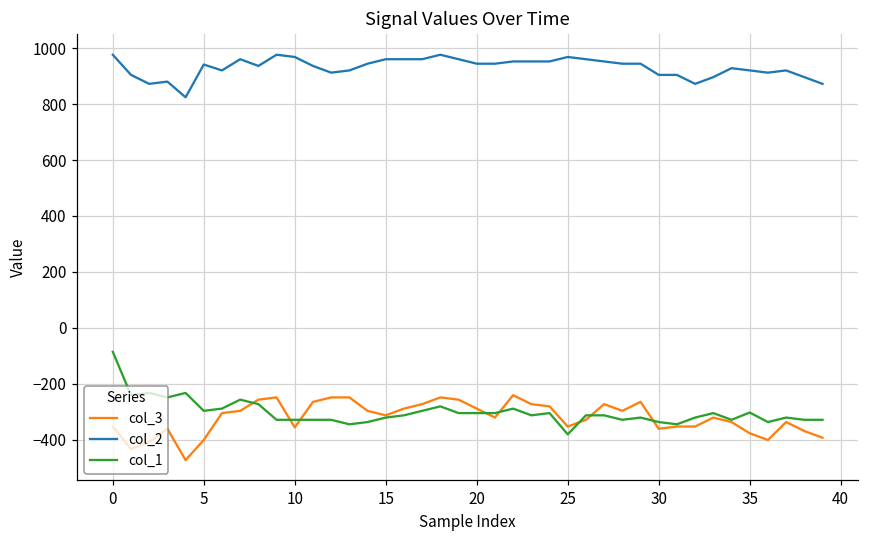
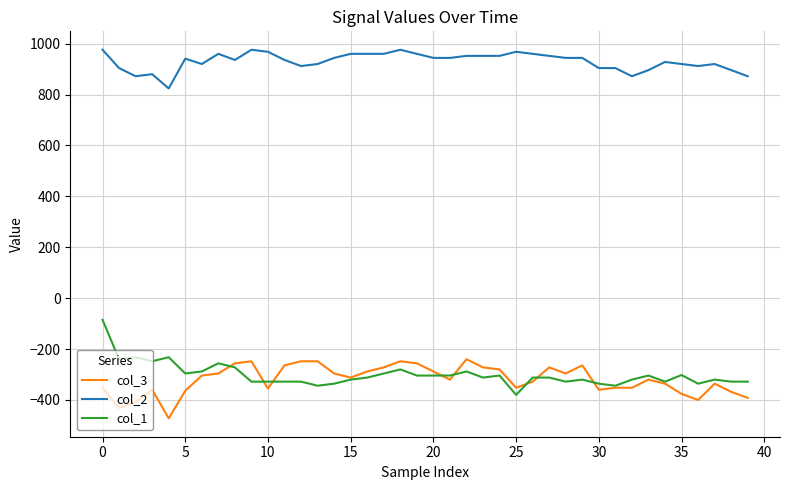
col_3, 5: -400 -> -360
